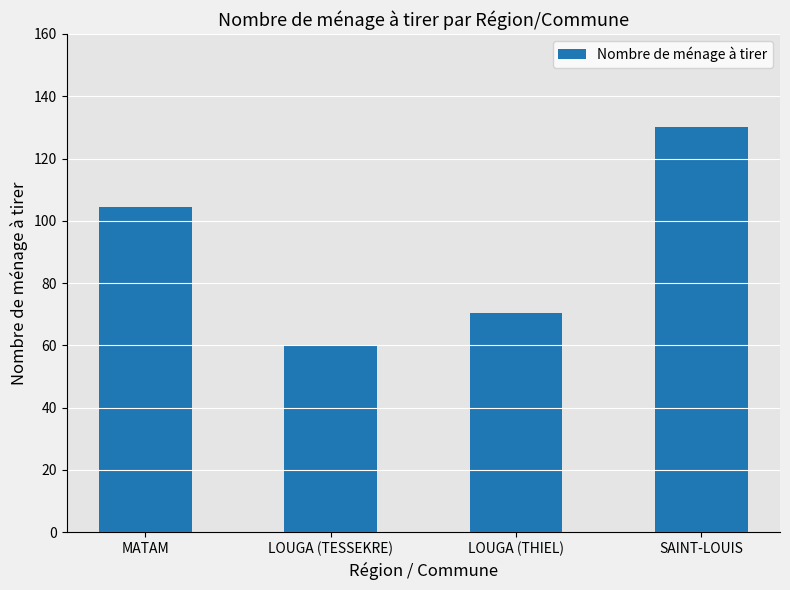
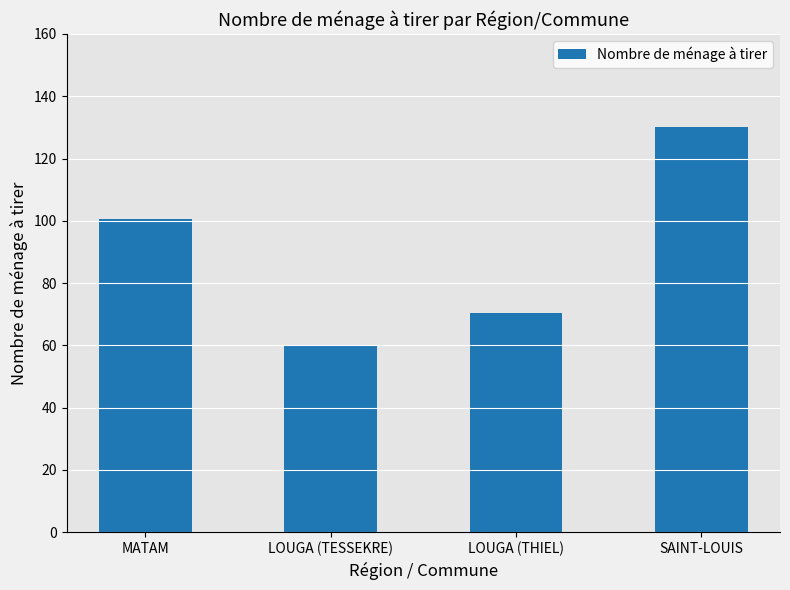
MATAM: 104 -> 100
